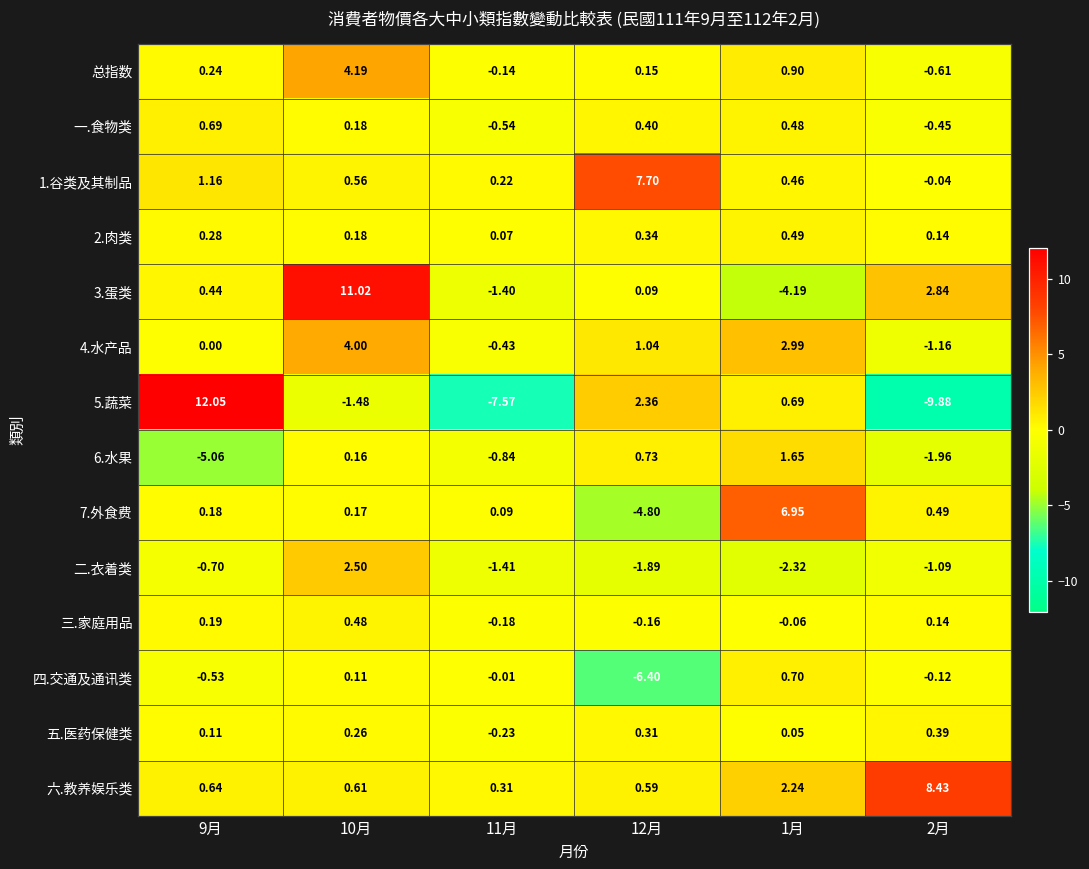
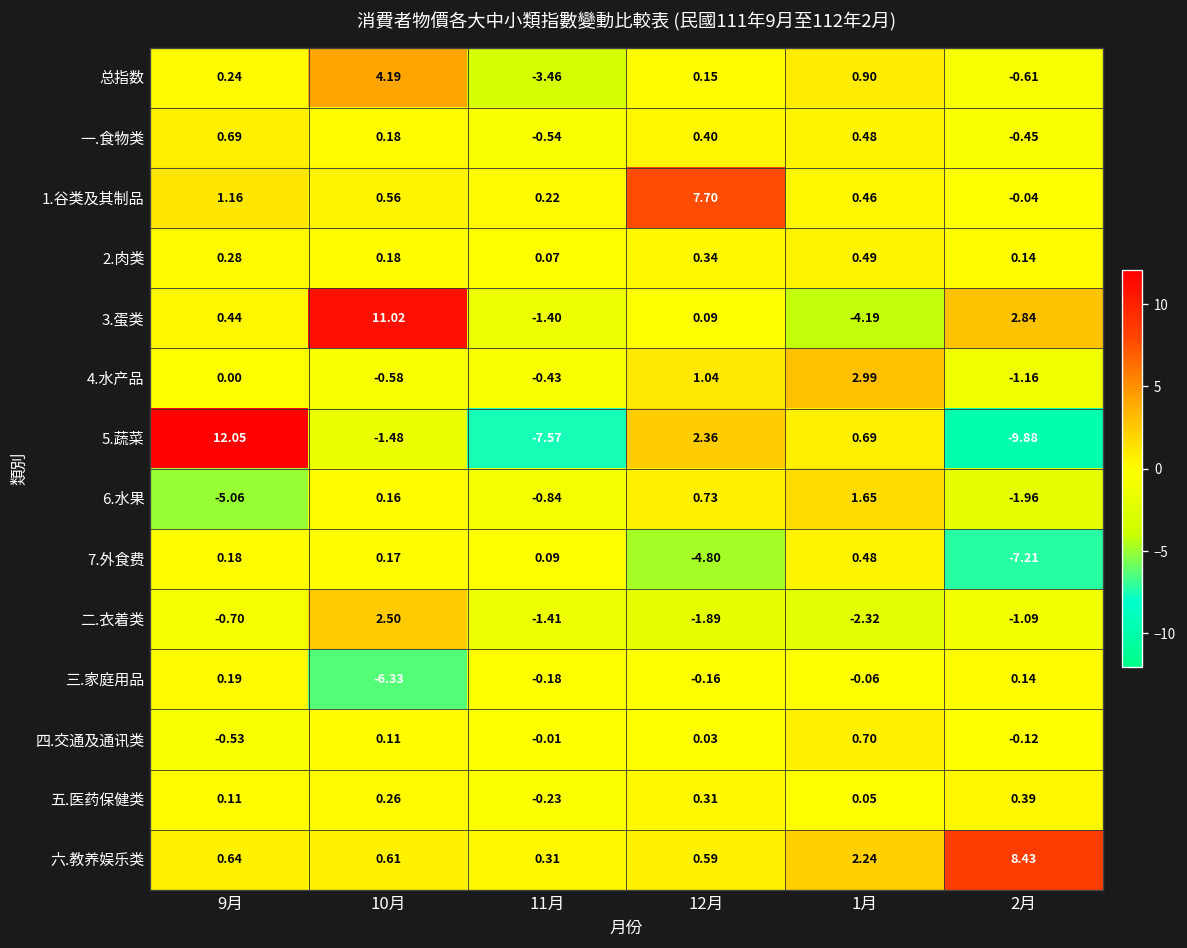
总指数, 11月: -0.14 -> -3.46
4.水产品, 10月: 4.00 -> -0.58
7.外食费, 1月: 6.95 -> 0.48
7.外食费, 2月: 0.49 -> -7.21
三.家庭用品, 10月: 0.48 -> -6.33
四.交通及通讯类, 12月: -6.40 -> 0.03
